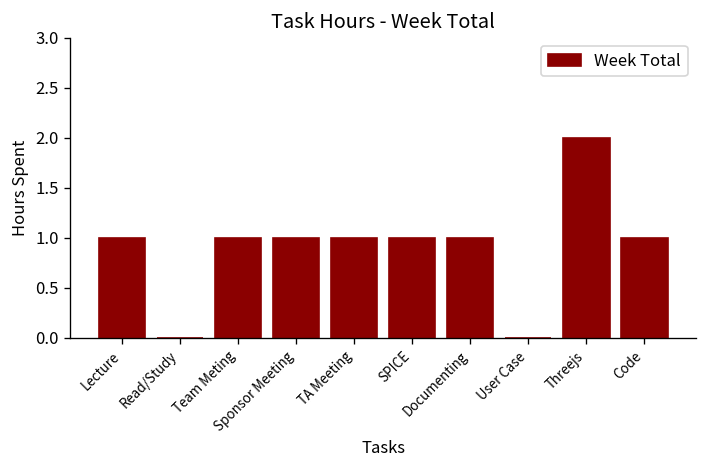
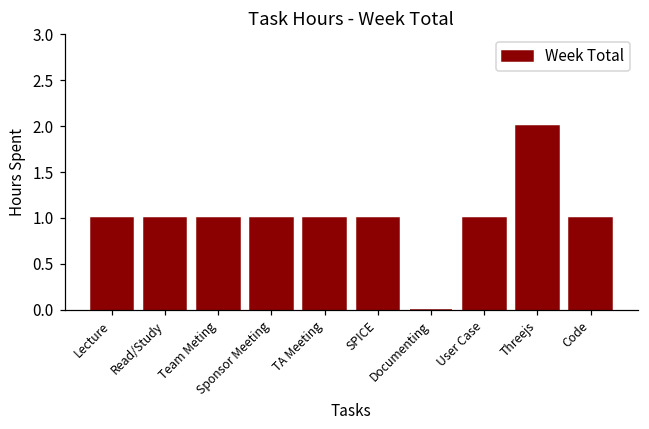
Read/Study: 0 -> 1
Documenting: 1 -> 0
User Case: 0 -> 1
